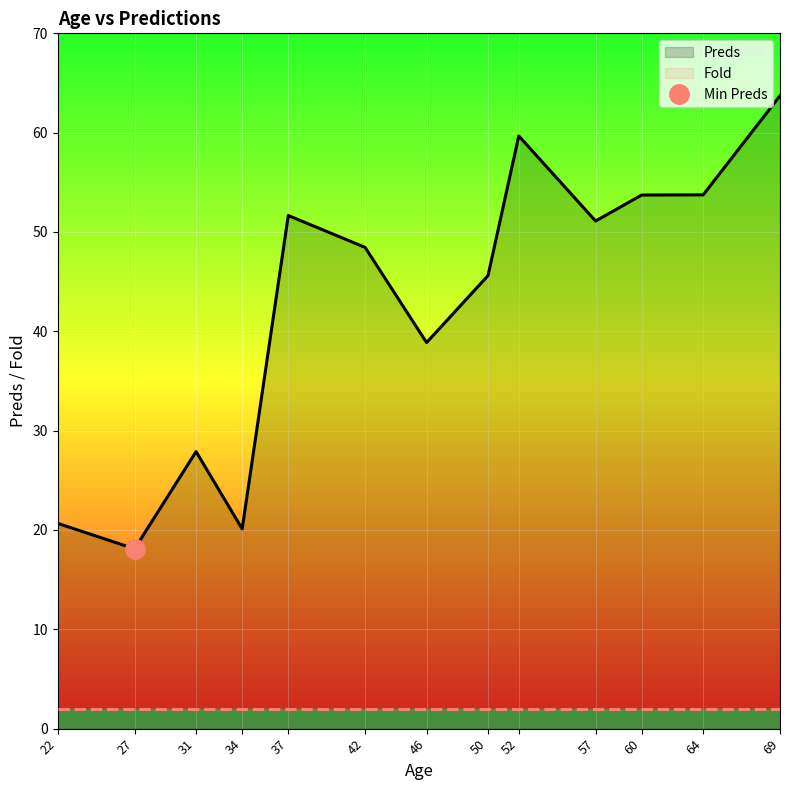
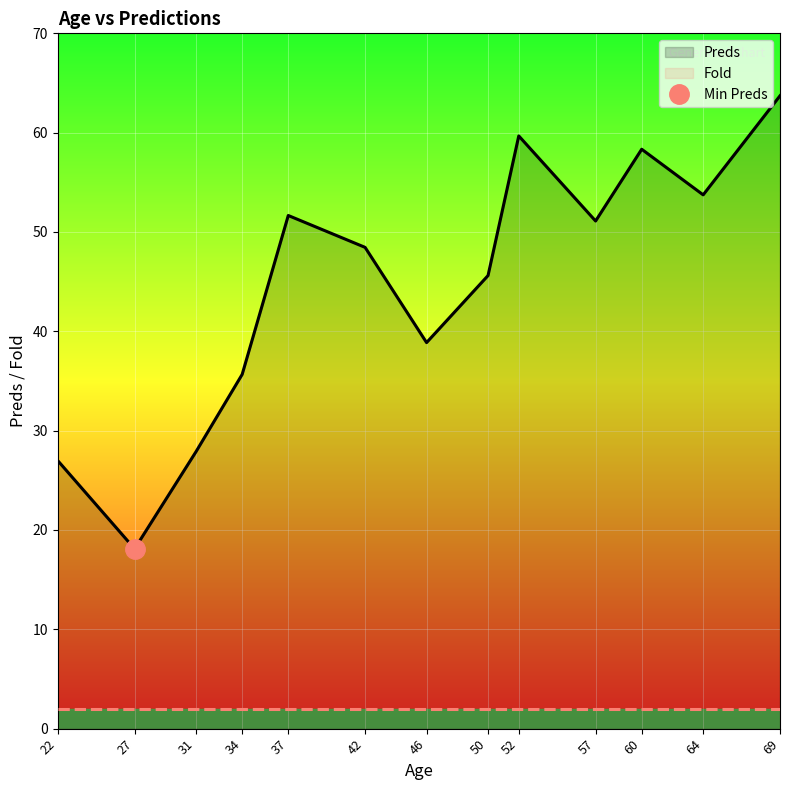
Preds, 22: 21 -> 27
Preds, 34: 20 -> 36
Preds, 60: 54 -> 58
